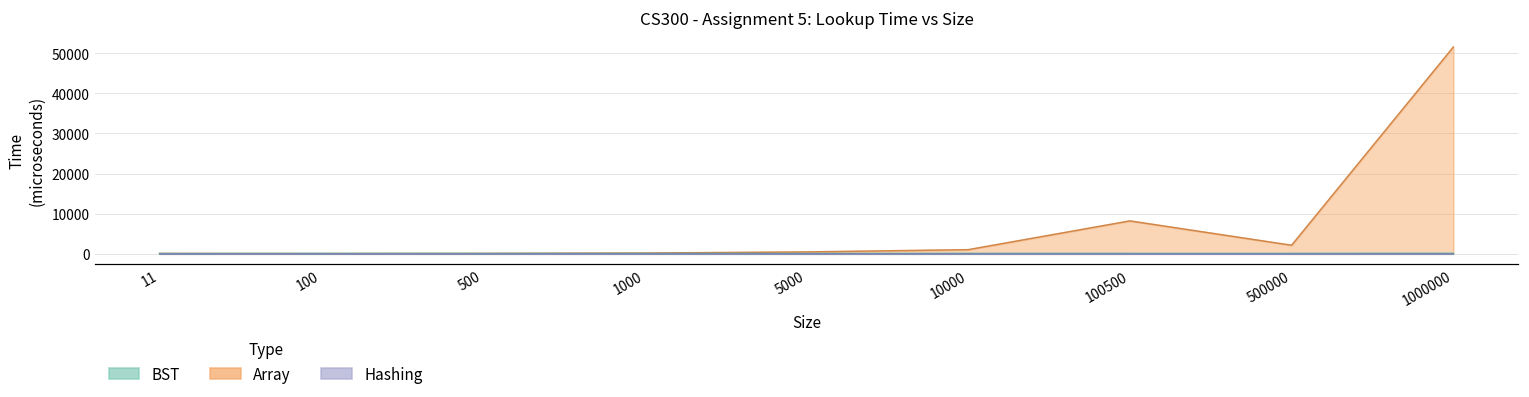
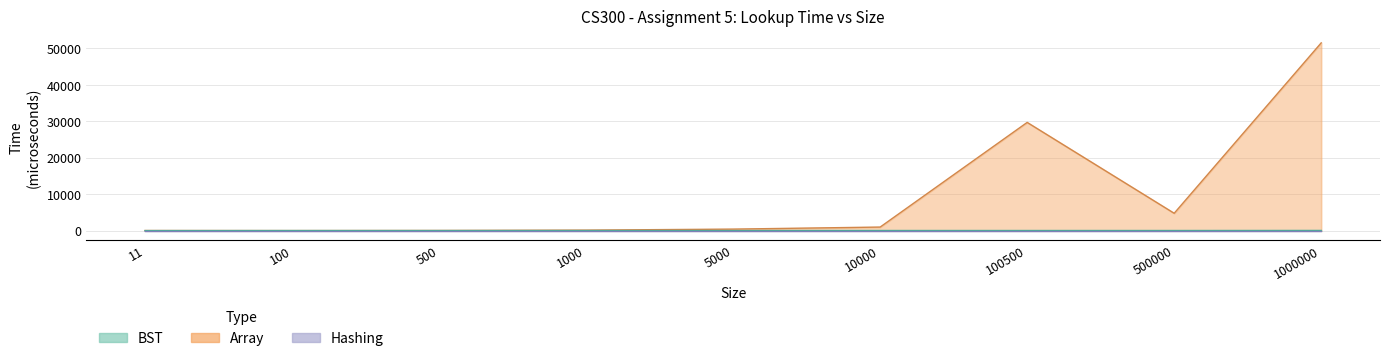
Array, 100500: 8000 -> 30000
Array, 500000: 2000 -> 5000
